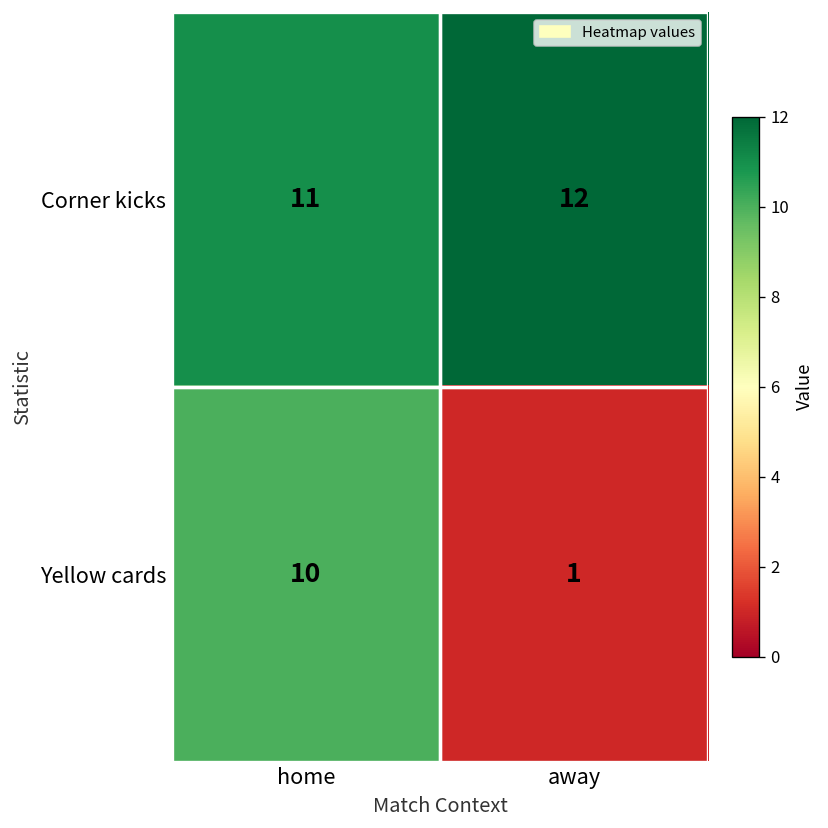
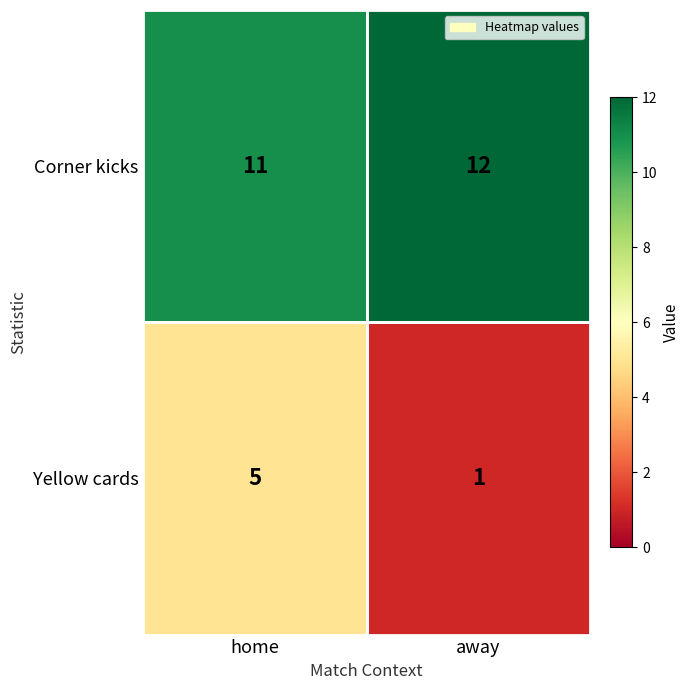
Yellow cards, home: 10 -> 5
